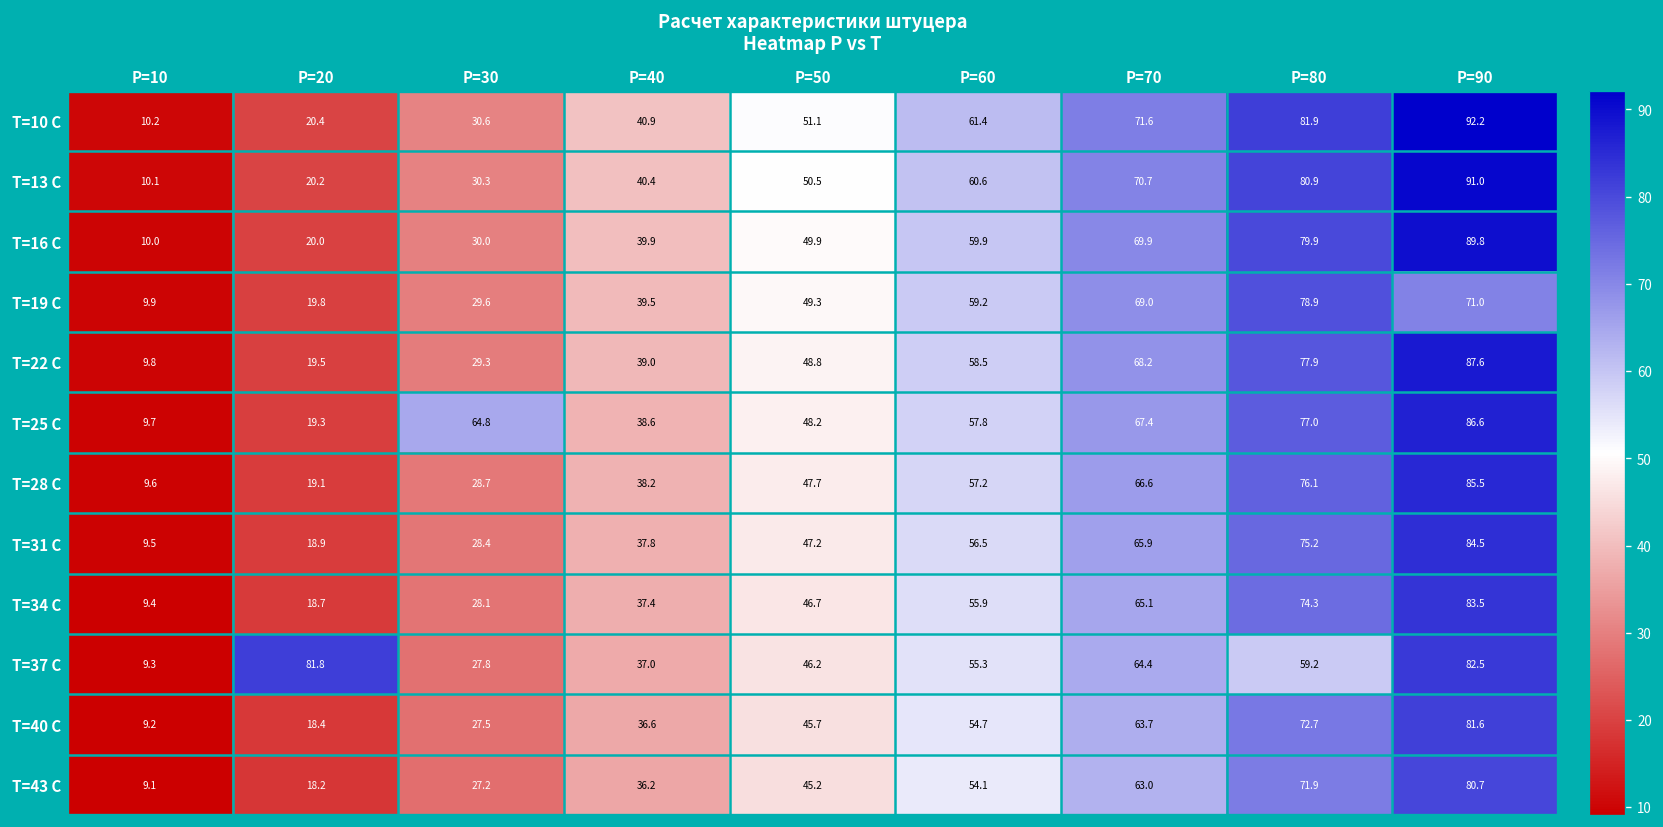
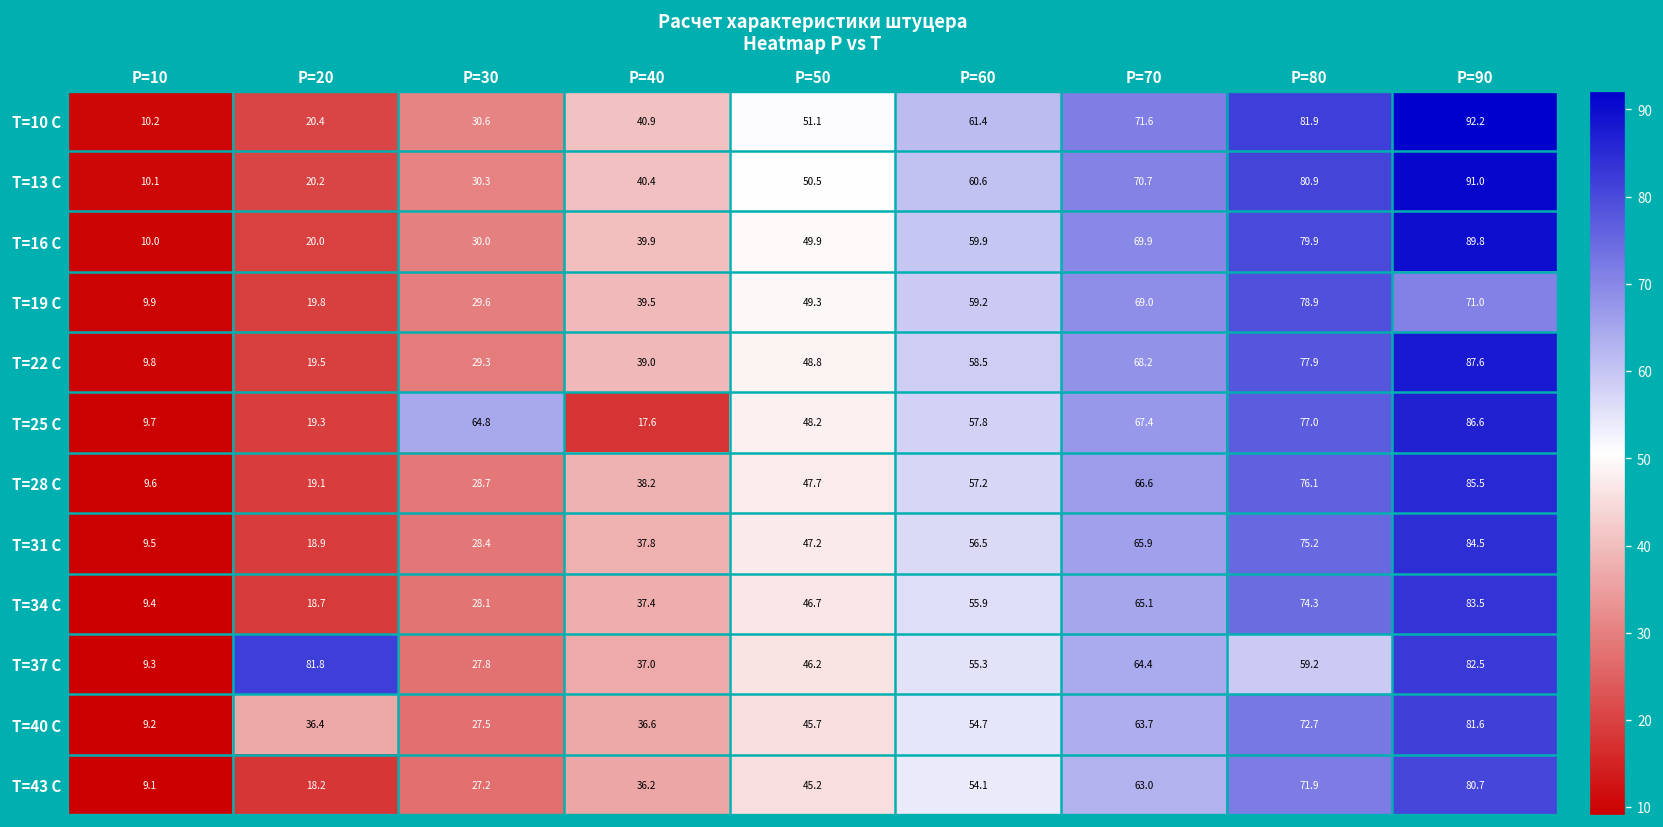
T=25 C, P=40: 38.6 -> 17.6
T=40 C, P=20: 18.4 -> 36.4
